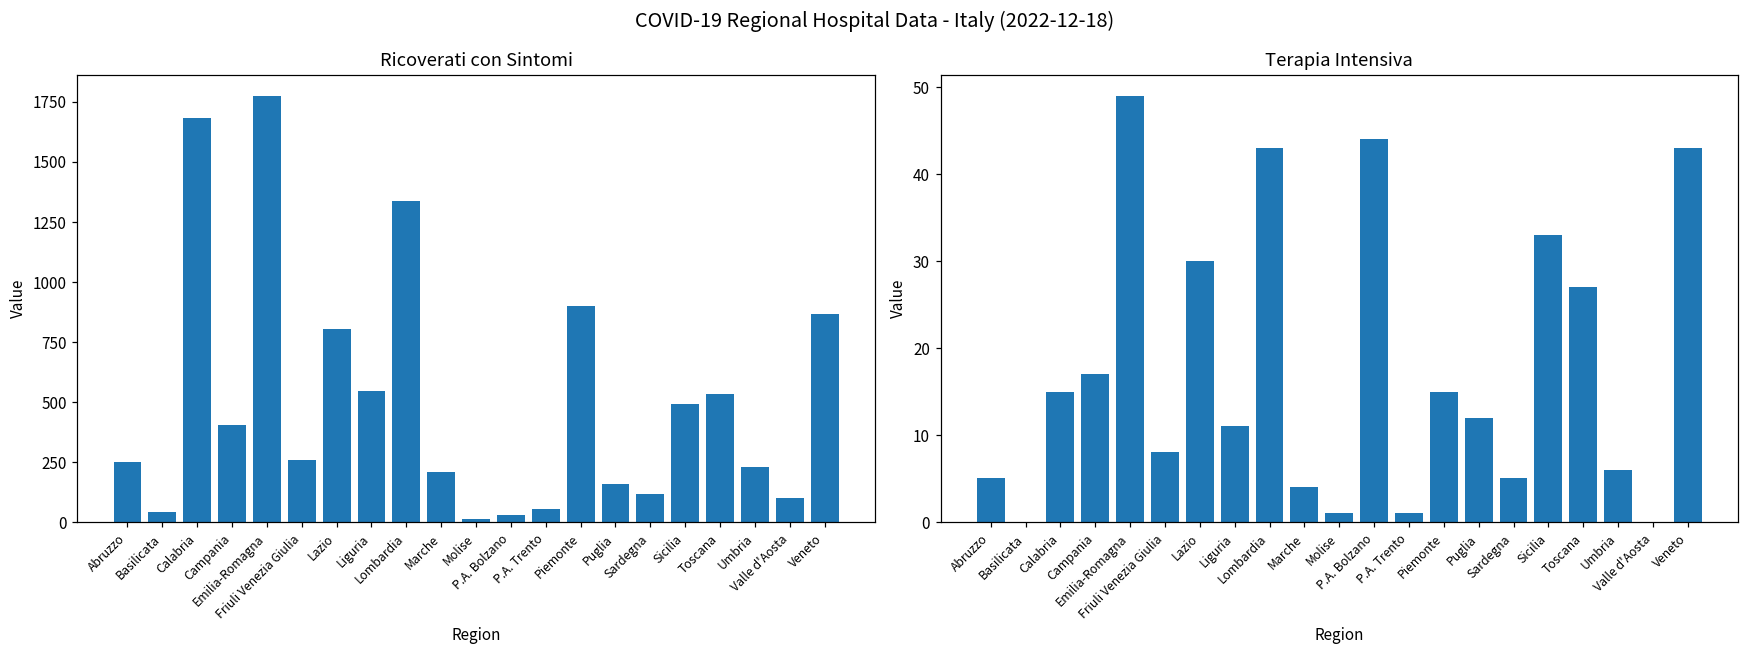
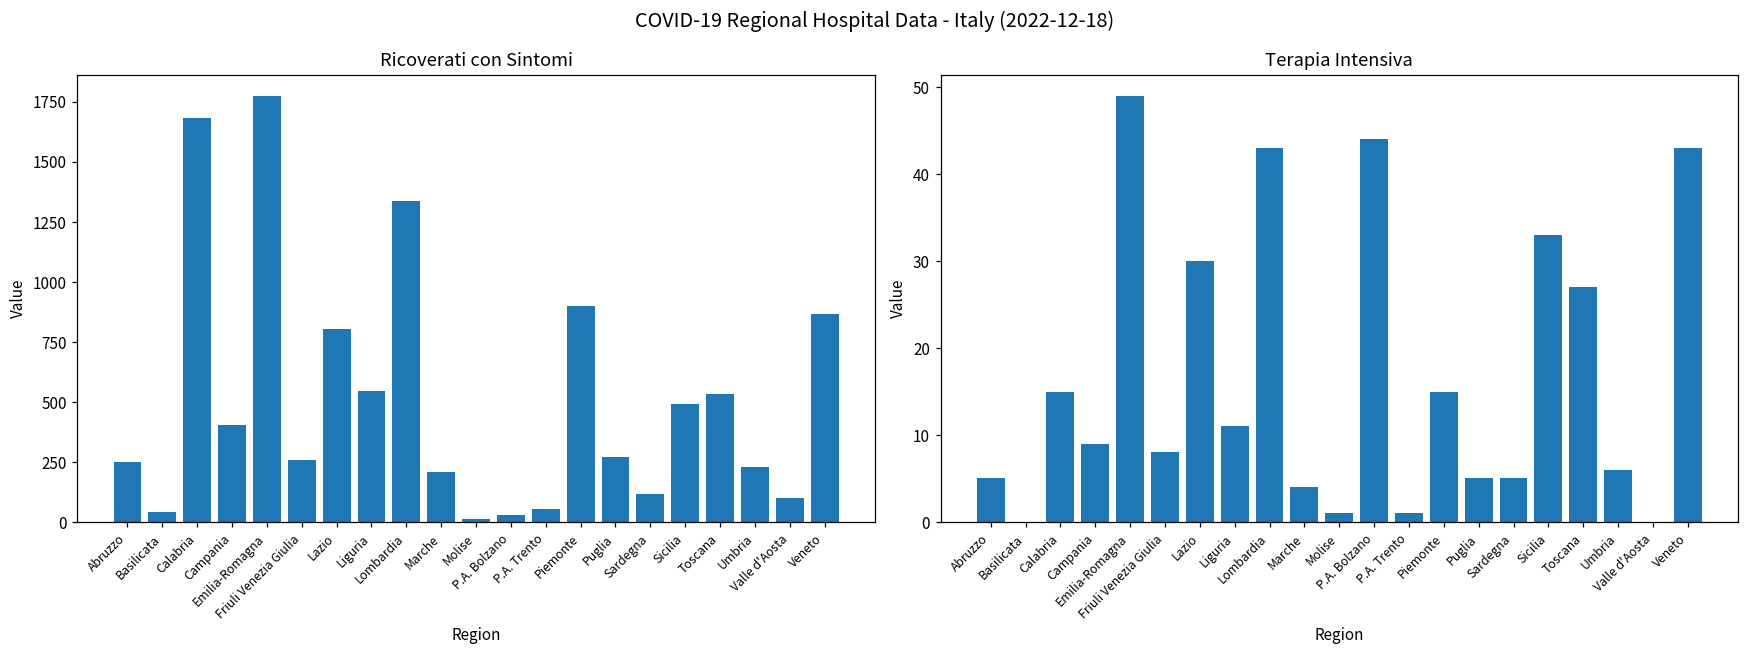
Ricoverati con Sintomi, Puglia: 160 -> 270
Terapia Intensiva, Campania: 17 -> 9
Terapia Intensiva, Puglia: 12 -> 5
